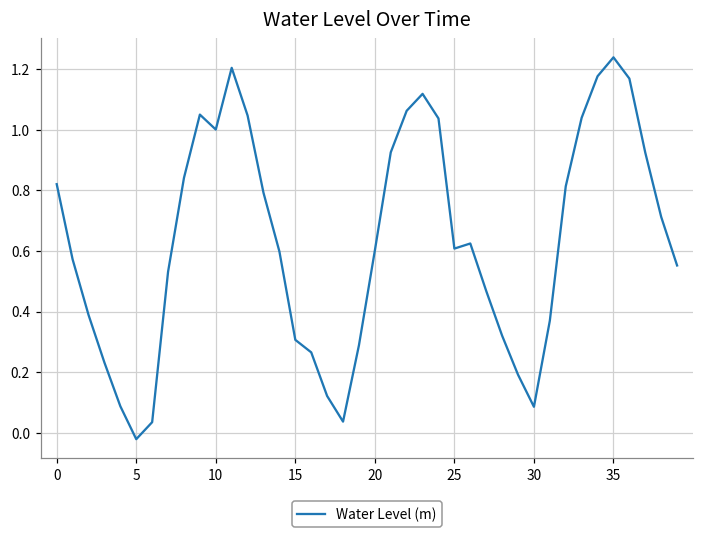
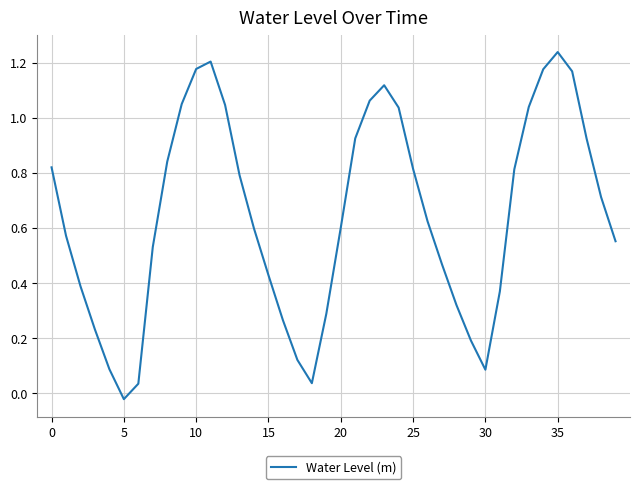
10: 1.00 -> 1.18
15: 0.31 -> 0.43
25: 0.61 -> 0.81
